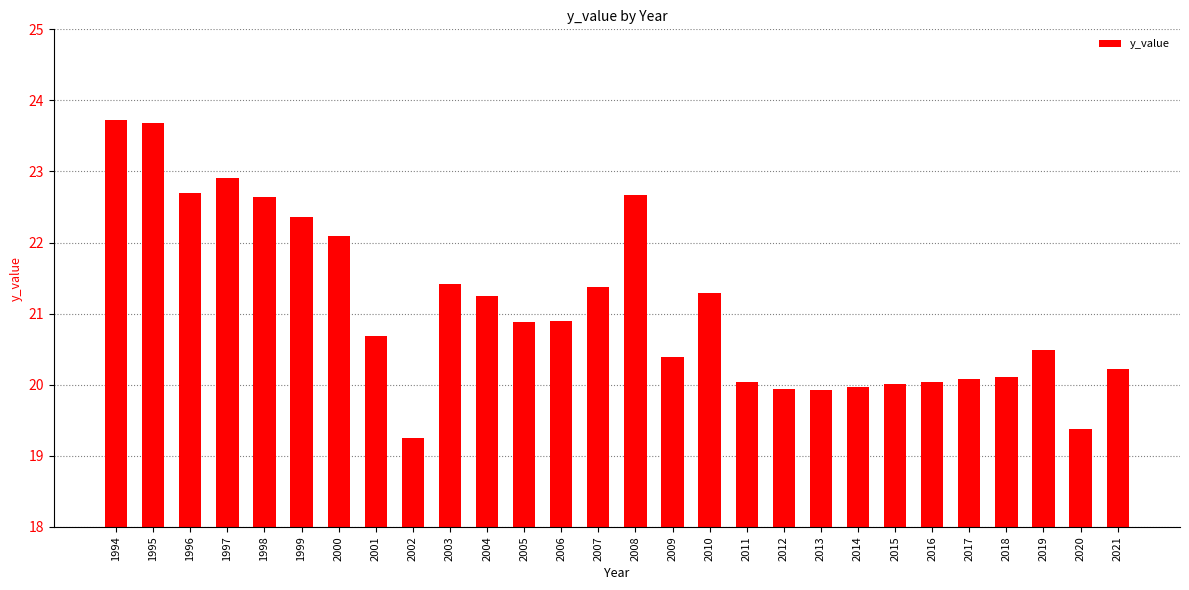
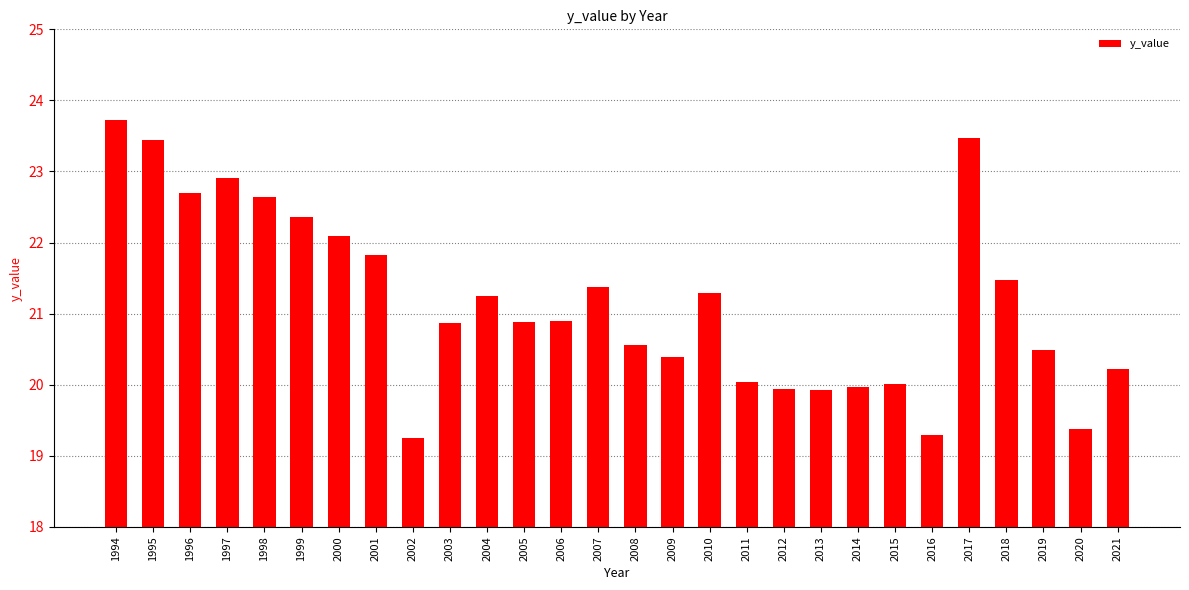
1995: 23.7 -> 23.4
2001: 20.7 -> 21.8
2003: 21.4 -> 20.9
2008: 22.7 -> 20.6
2016: 20.0 -> 19.3
2017: 20.1 -> 23.5
2018: 20.1 -> 21.5
